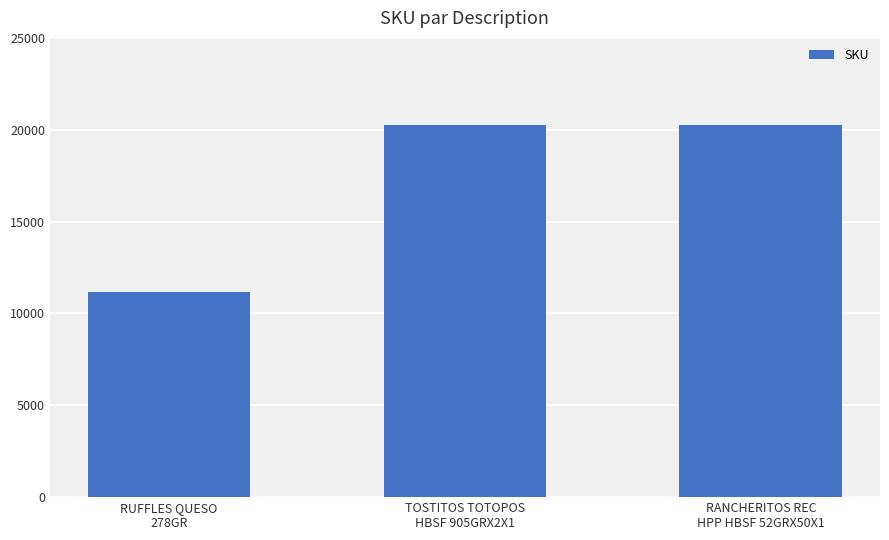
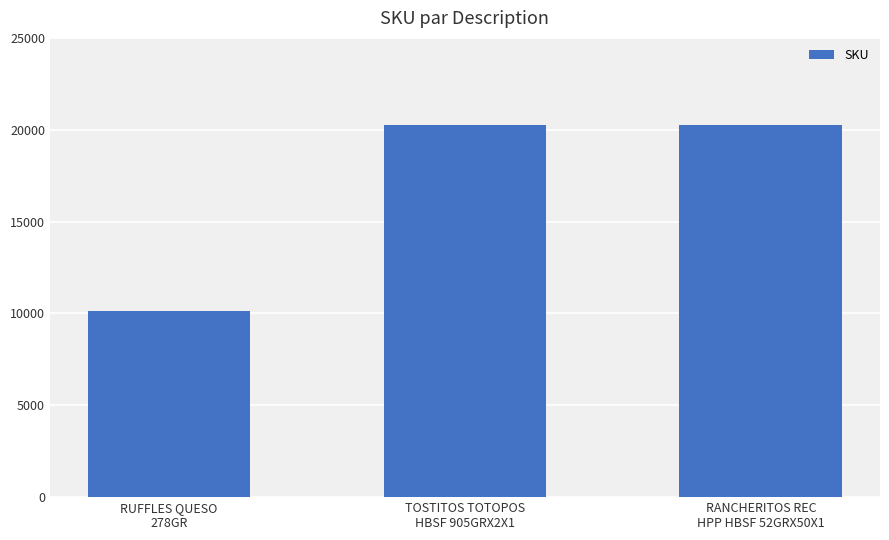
RUFFLES QUESO 278GR: 11100 -> 10200
